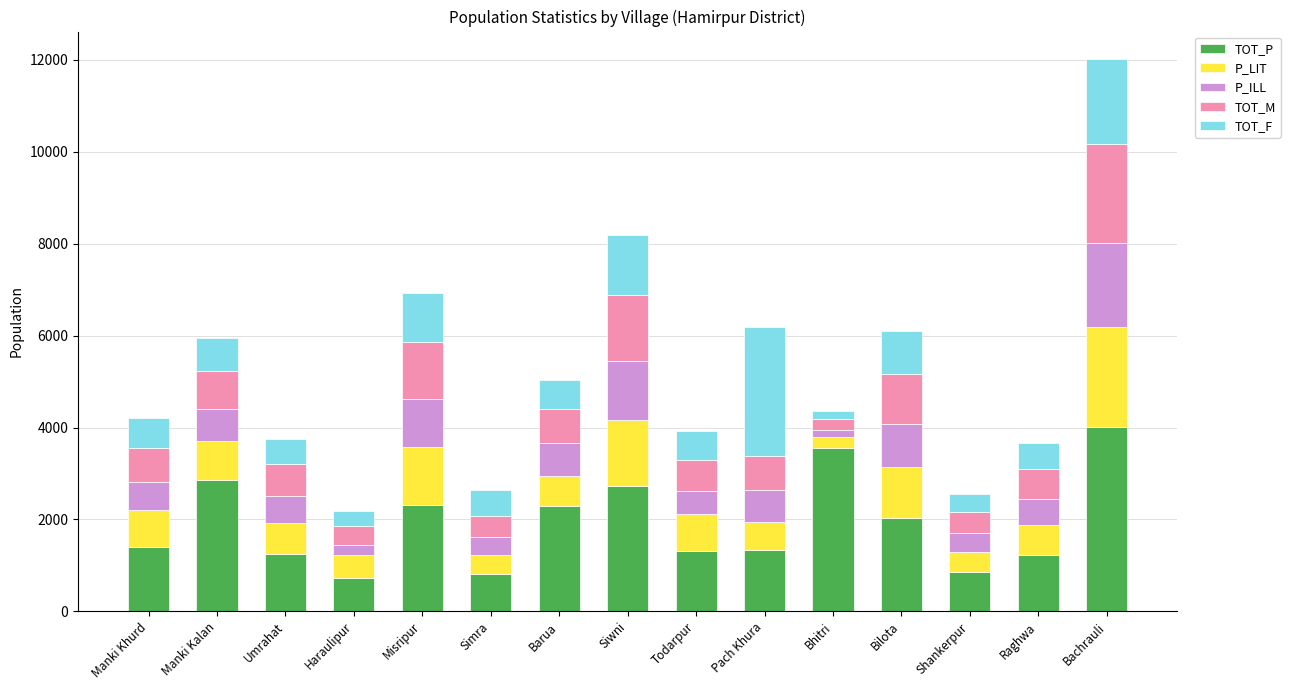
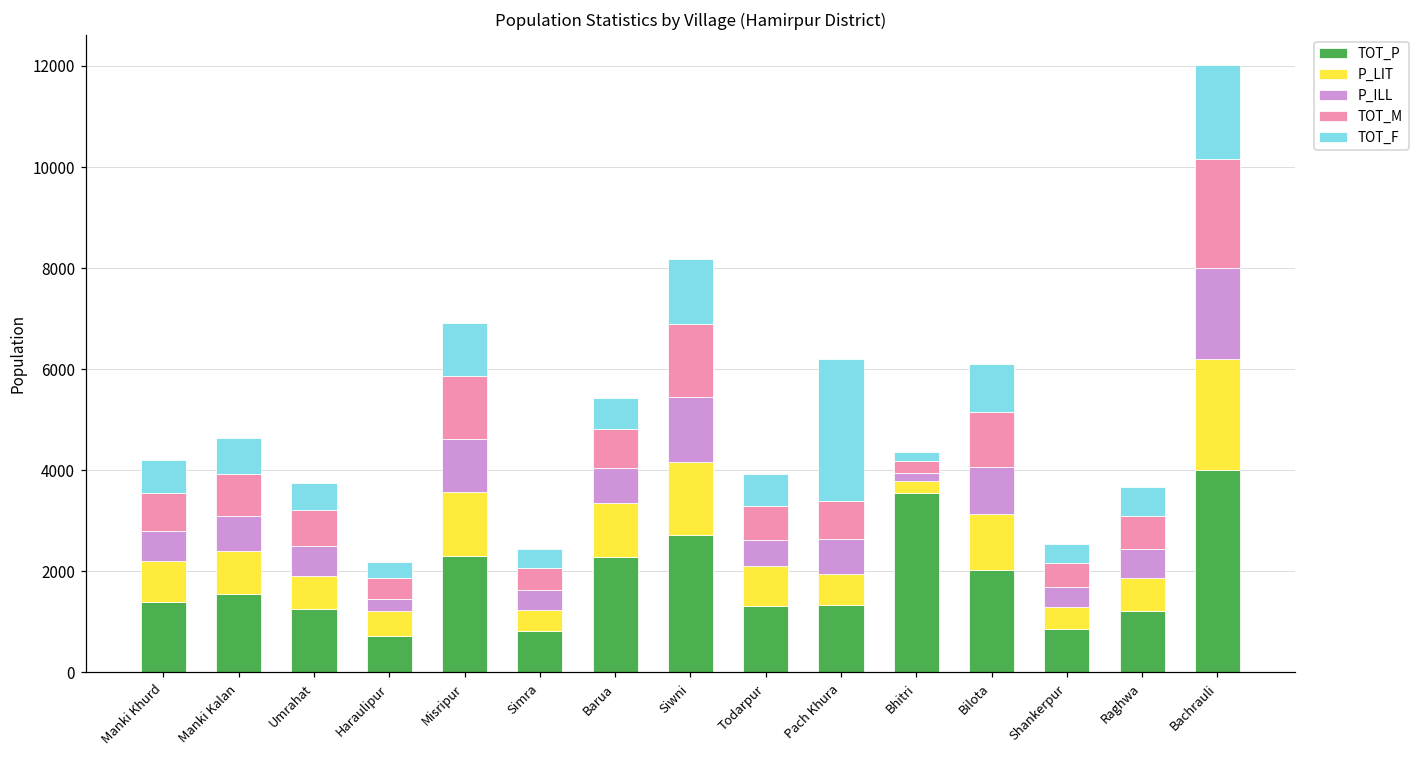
TOT_P, Manki Kalan: 2800 -> 1500
TOT_F, Simra: 600 -> 400
P_LIT, Barua: 700 -> 1100
